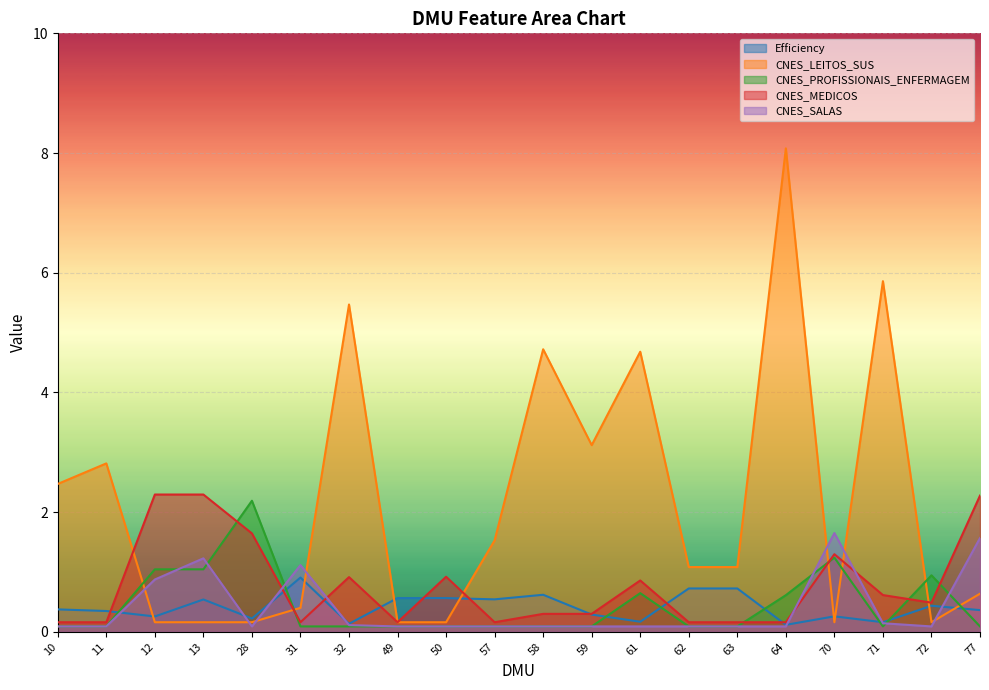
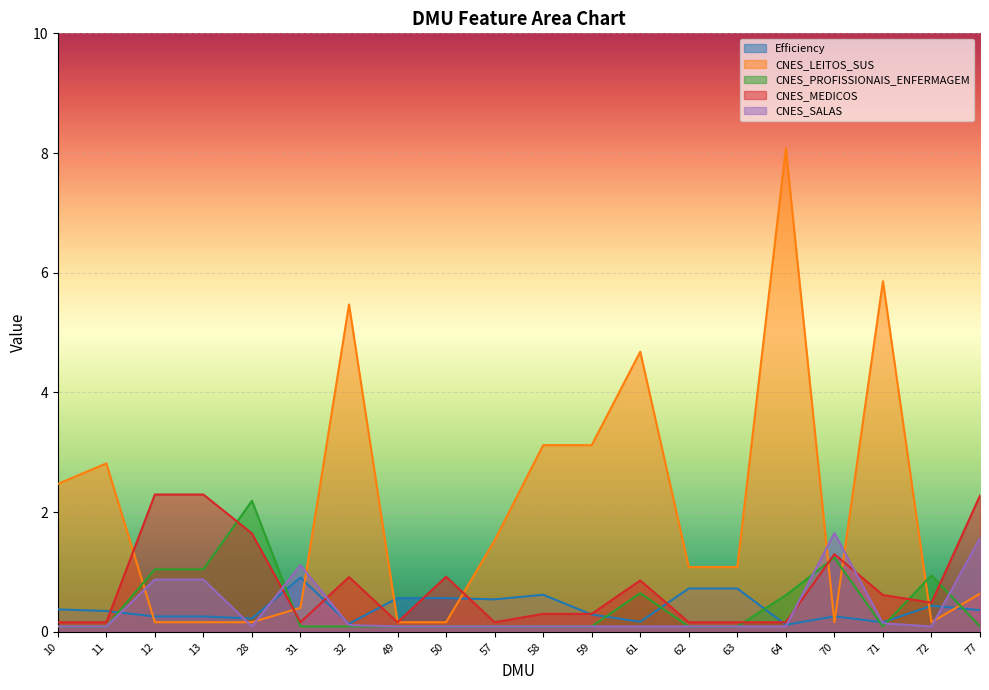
Efficiency, 13: 0.5 -> 0.3
CNES_SALAS, 13: 1.2 -> 0.9
CNES_LEITOS_SUS, 58: 4.7 -> 3.1
